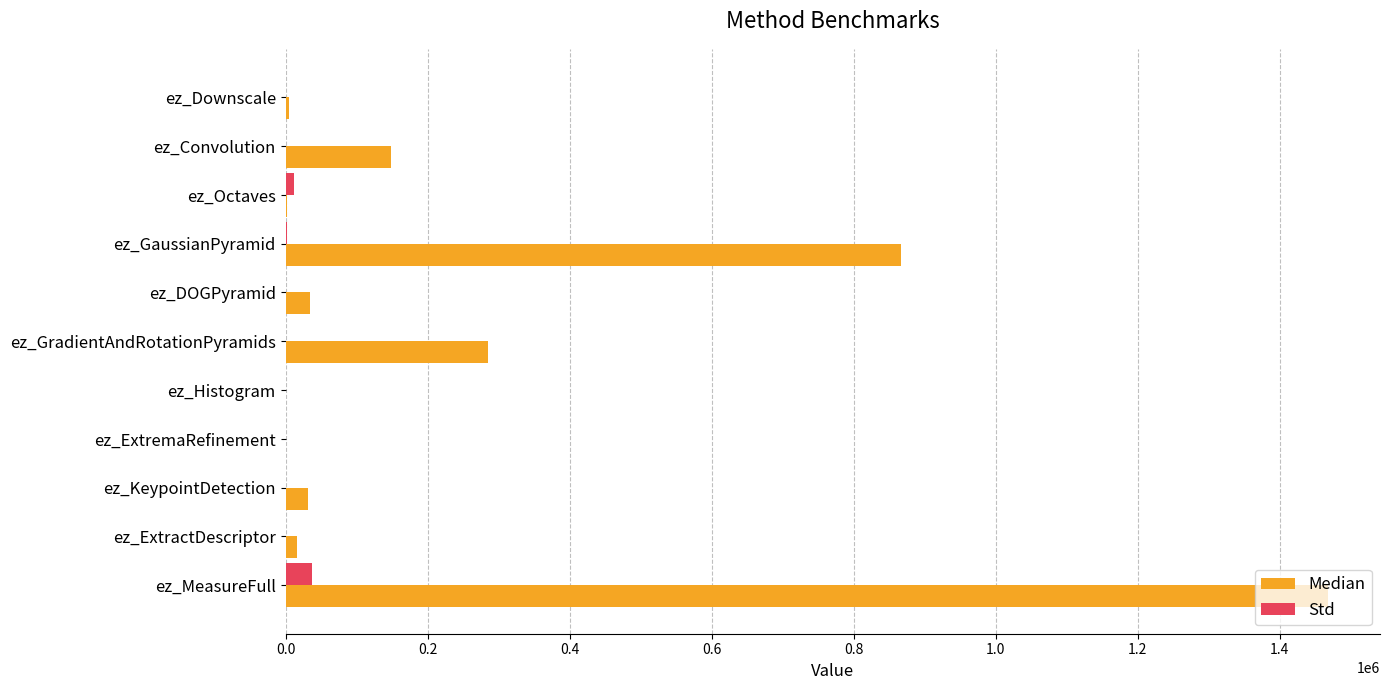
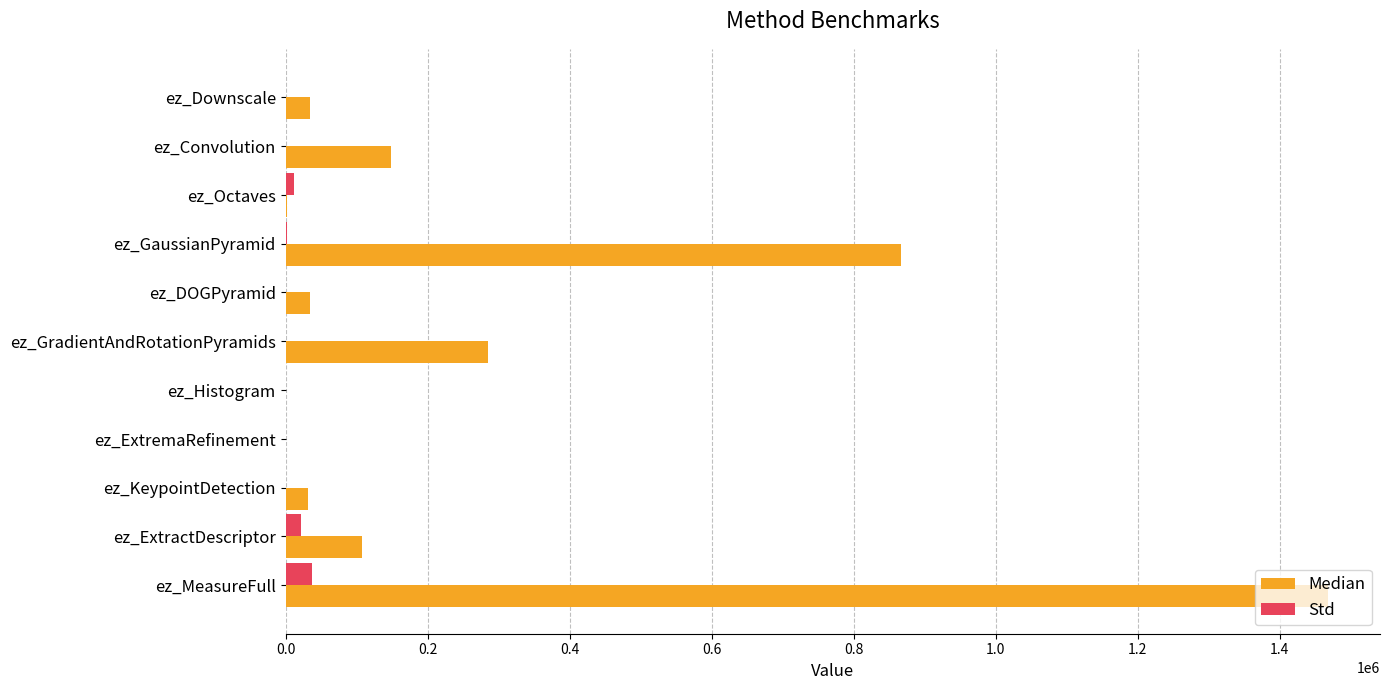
Median, ez_Downscale: 10000 -> 30000
Std, ez_ExtractDescriptor: 0 -> 20000
Median, ez_ExtractDescriptor: 20000 -> 110000
